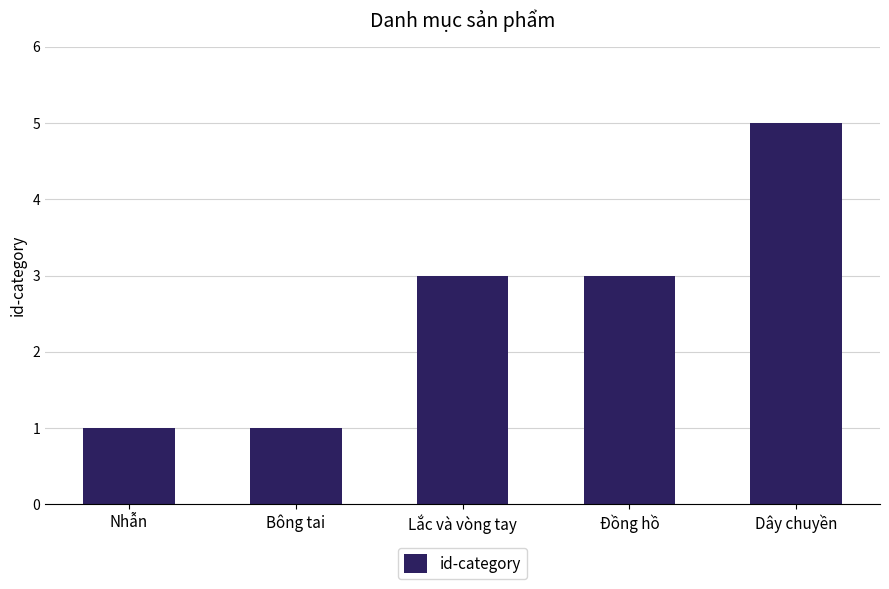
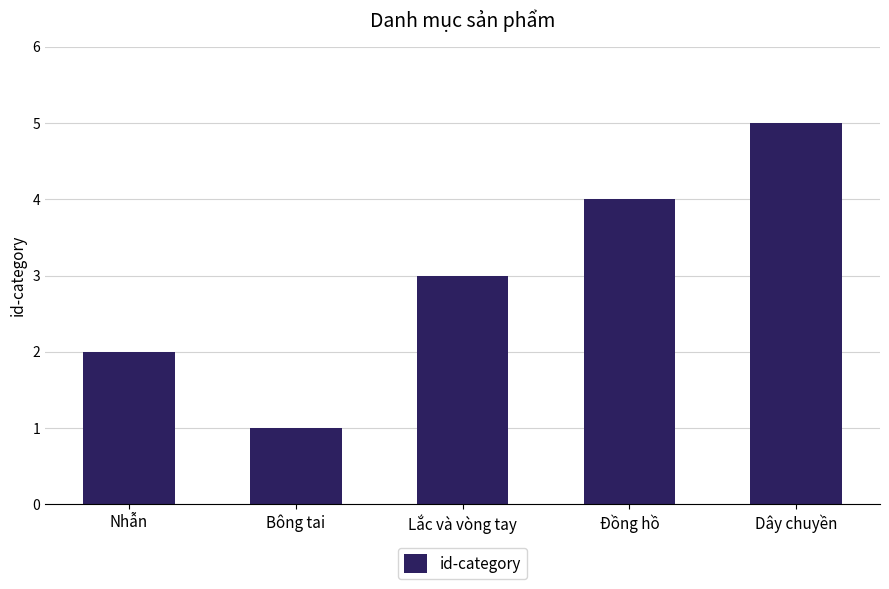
Nhẫn: 1 -> 2
Đồng hồ: 3 -> 4
